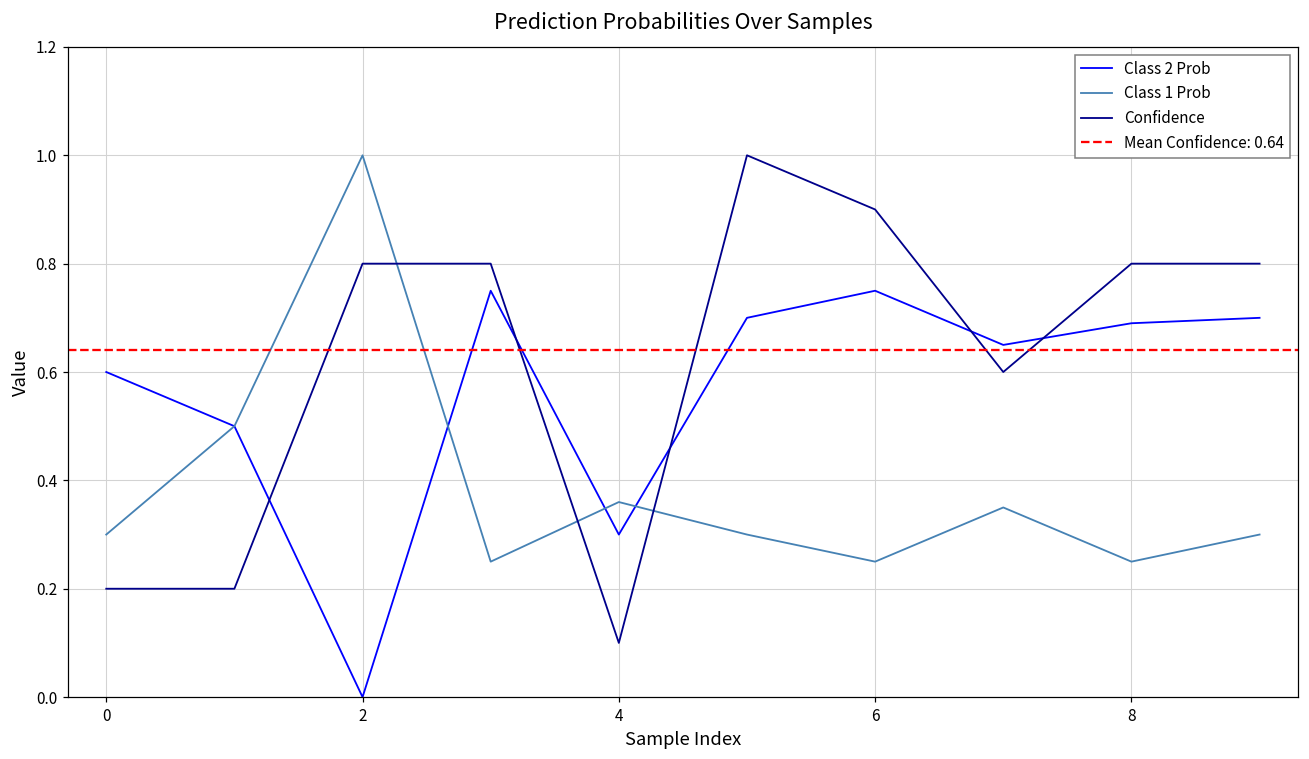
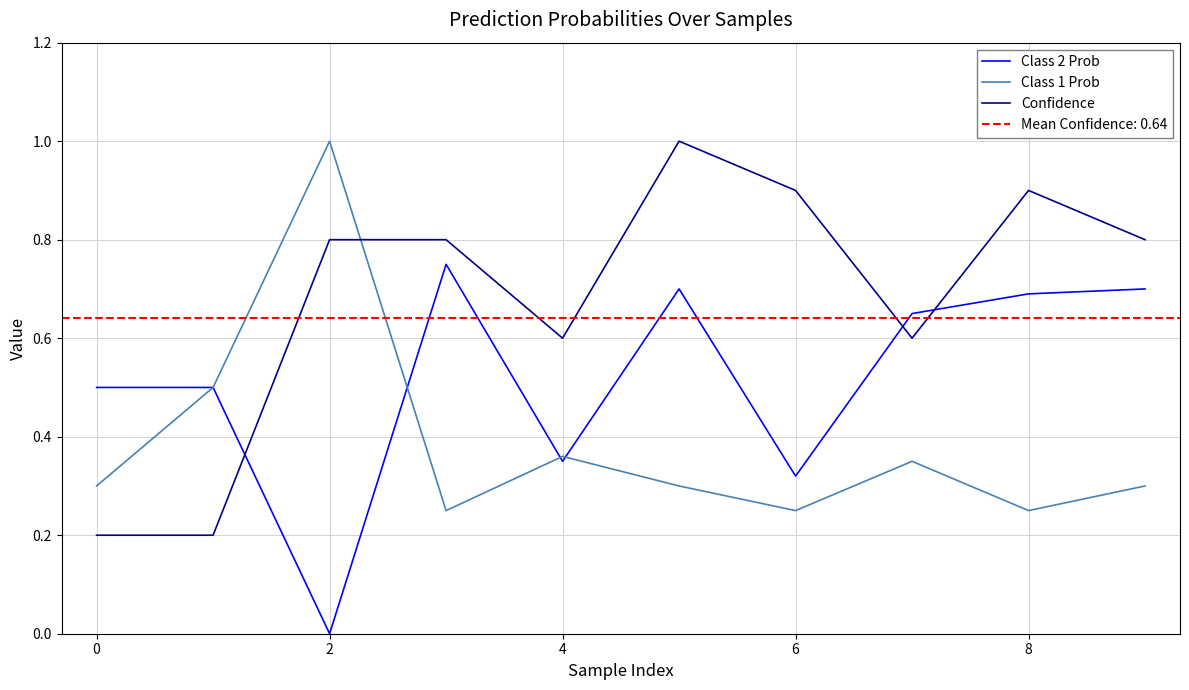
Class 2 Prob, 0: 0.6 -> 0.5
Class 2 Prob, 4: 0.30 -> 0.35
Confidence, 4: 0.1 -> 0.6
Class 2 Prob, 6: 0.75 -> 0.32
Confidence, 8: 0.8 -> 0.9
